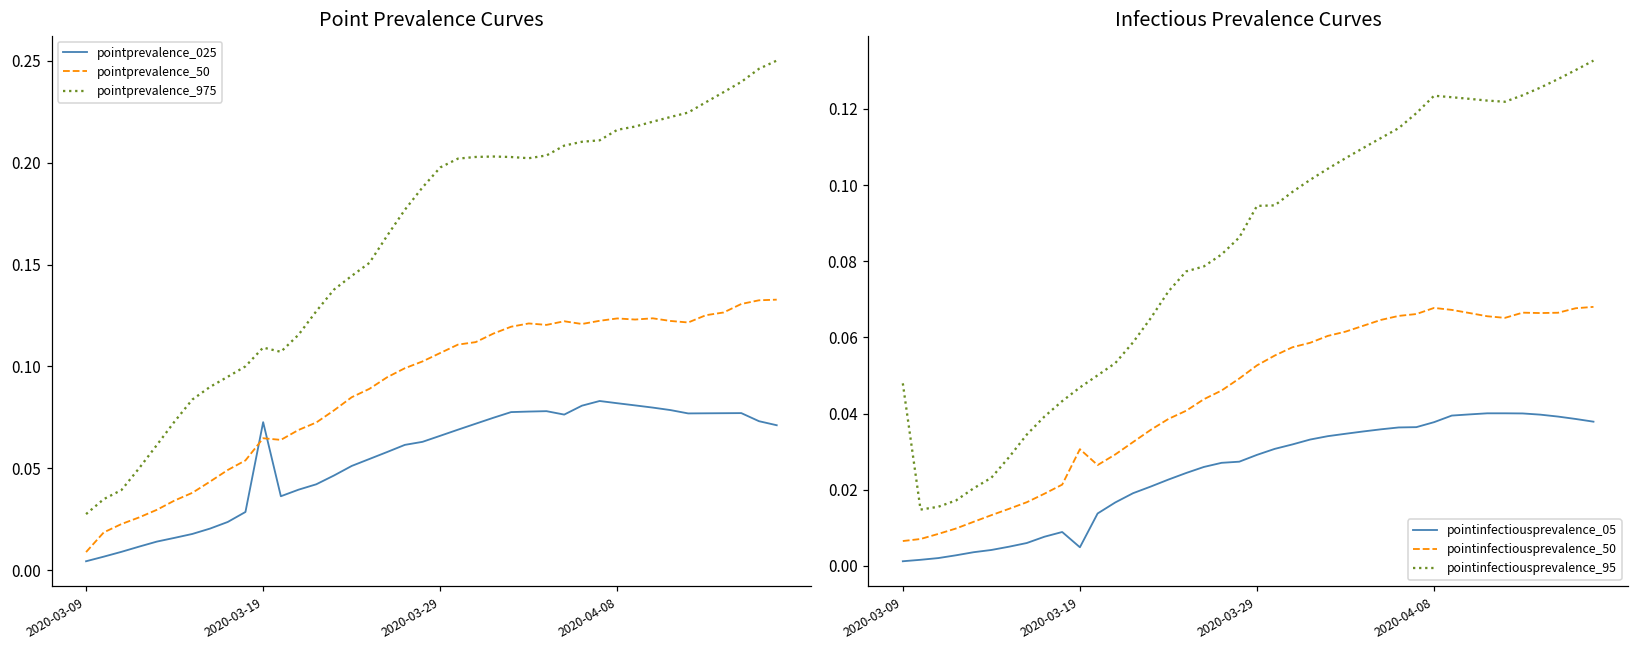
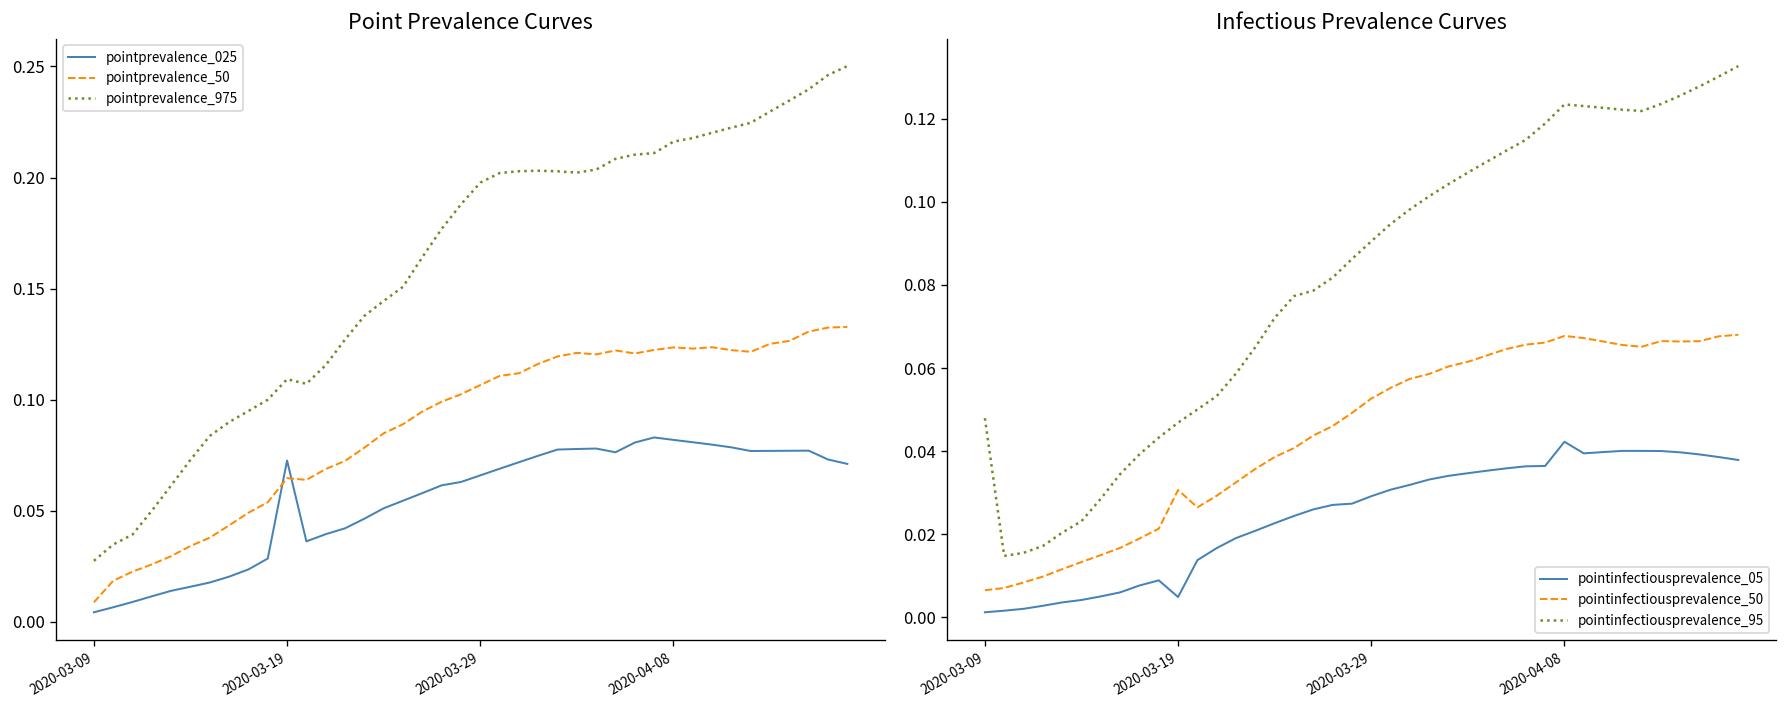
Infectious Prevalence Curves, pointinfectiousprevalence_95, 2020-03-29: 0.095 -> 0.091
Infectious Prevalence Curves, pointinfectiousprevalence_05, 2020-04-08: 0.038 -> 0.042
